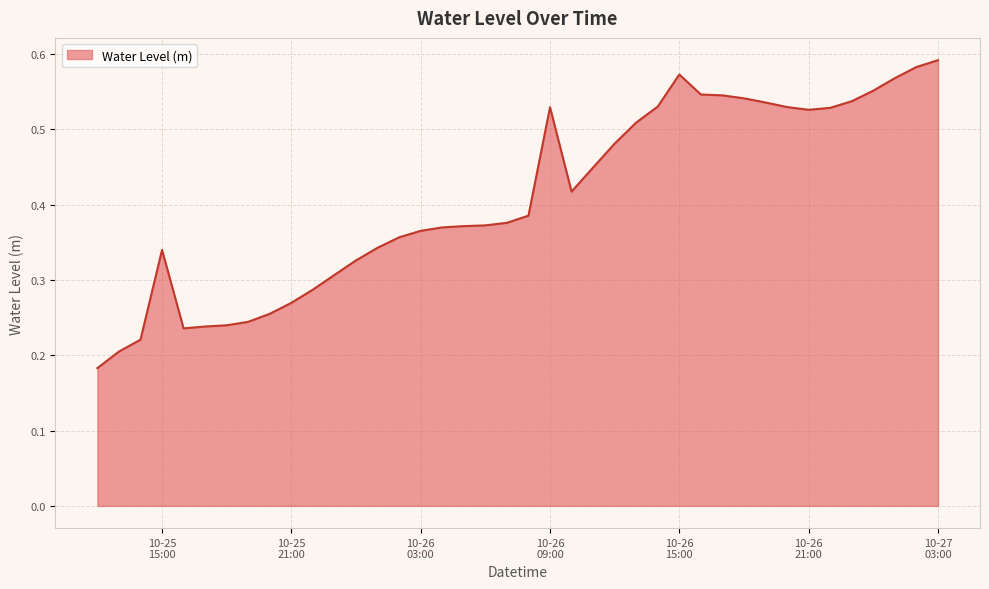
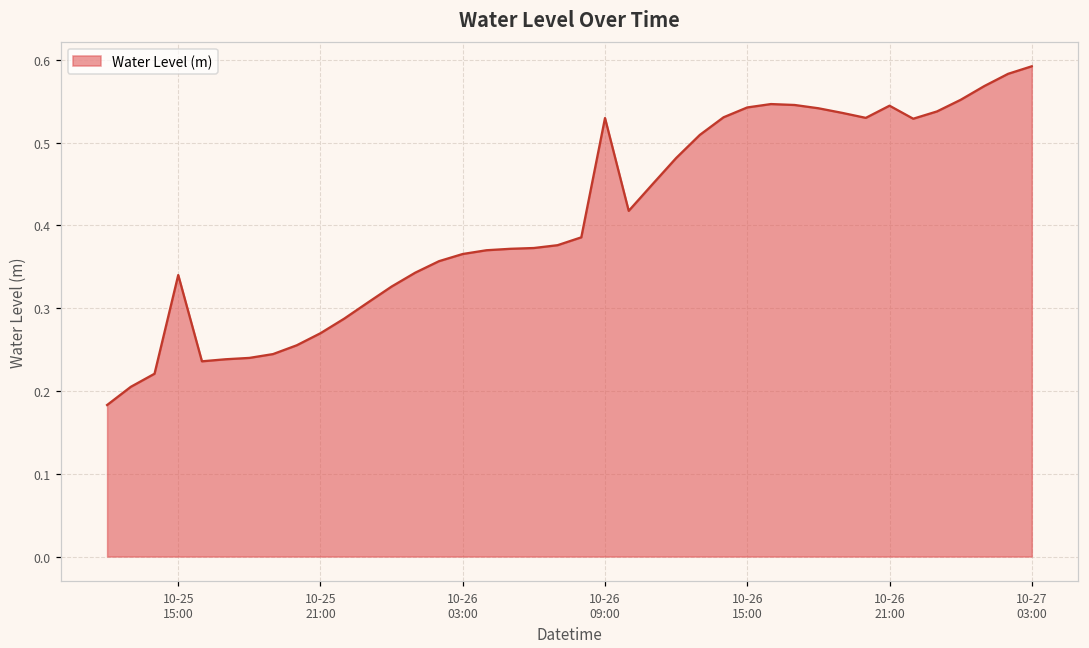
10-26 15:00: 0.57 -> 0.54
10-26 21:00: 0.53 -> 0.54
